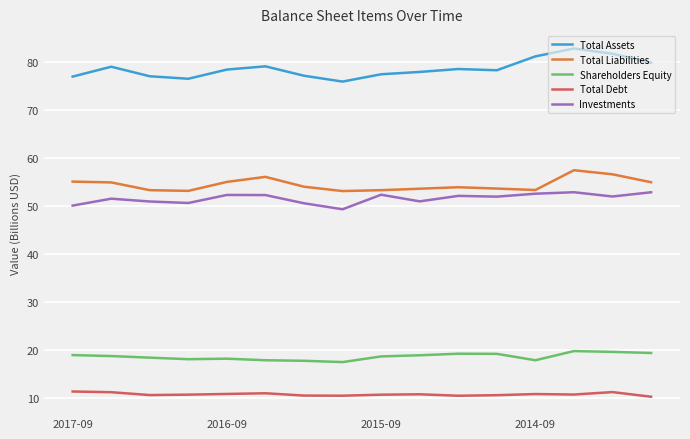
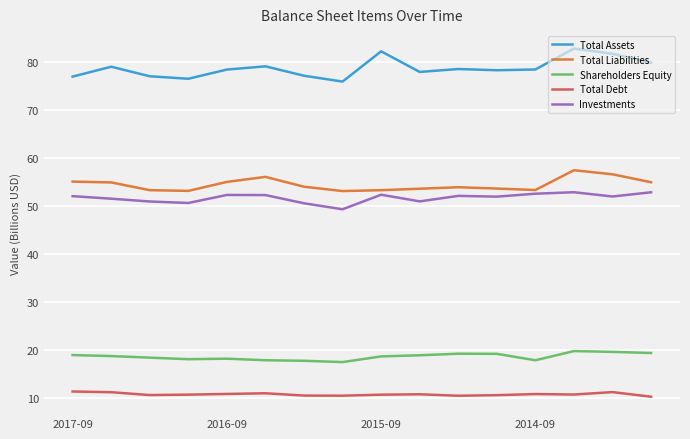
Investments, 2017-09: 50 -> 52
Total Assets, 2015-09: 78 -> 82
Total Assets, 2014-09: 81 -> 79
